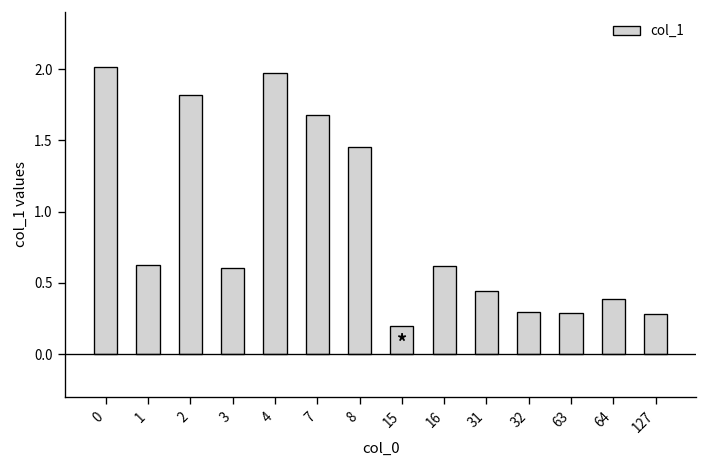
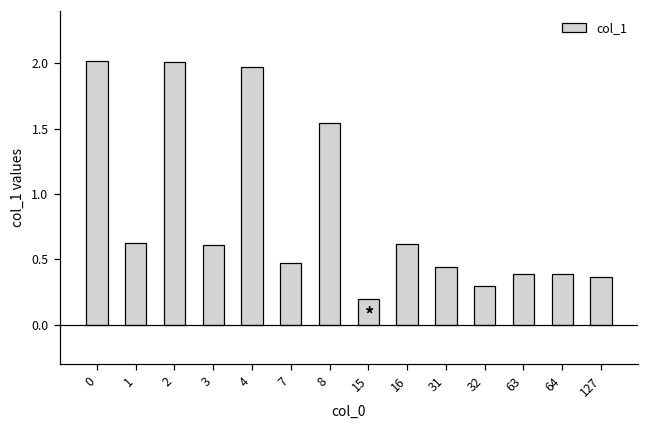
2: 1.82 -> 2.01
7: 1.67 -> 0.47
8: 1.45 -> 1.54
63: 0.29 -> 0.39
127: 0.28 -> 0.37
